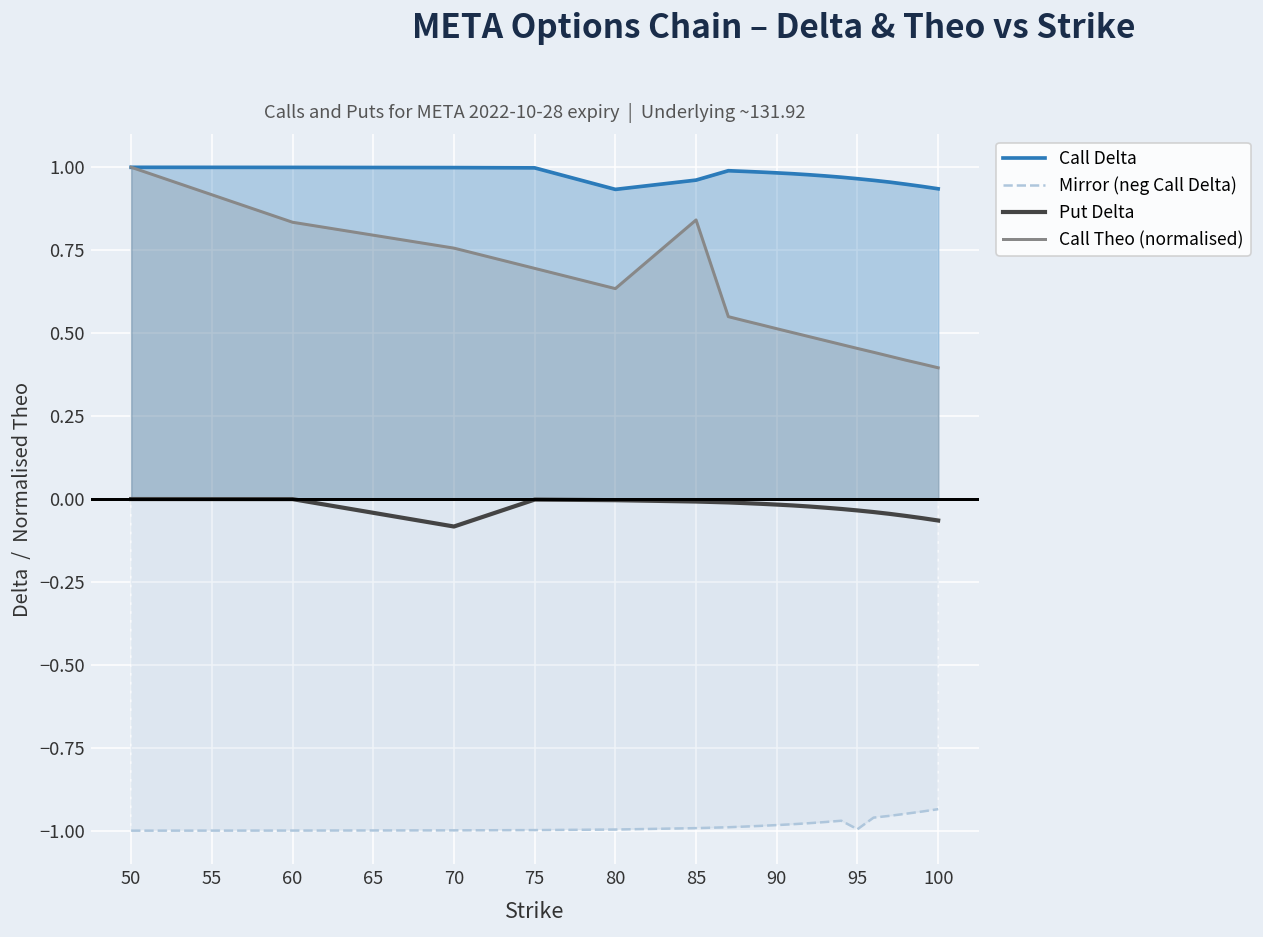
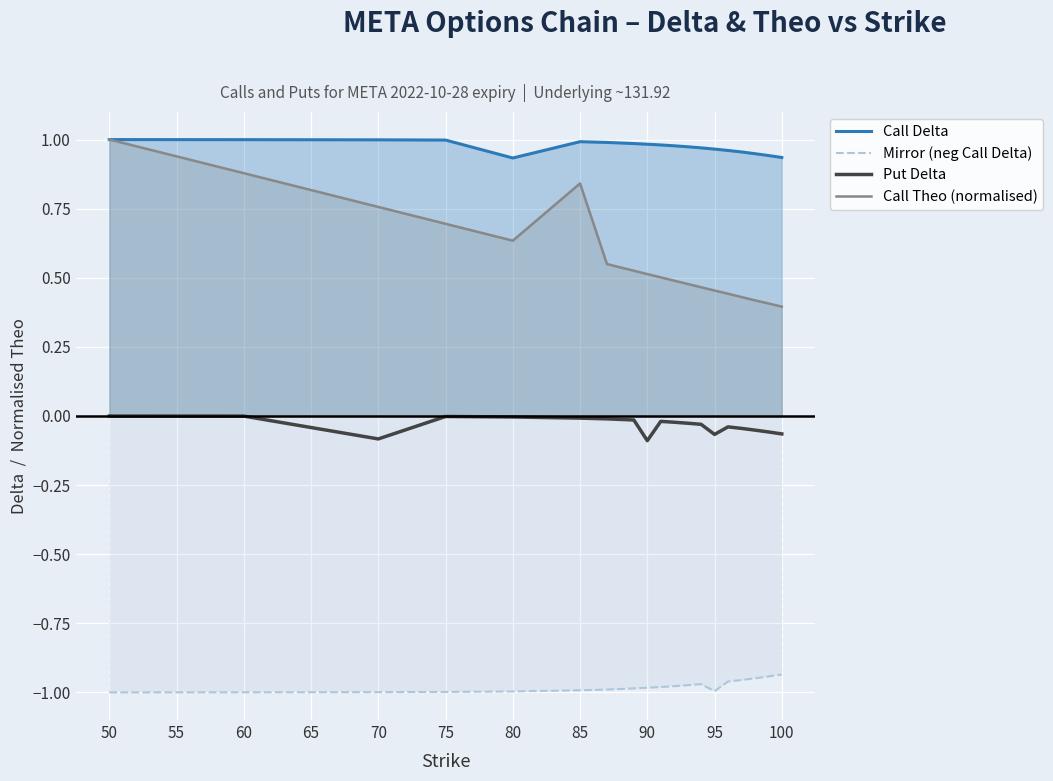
Call Theo (normalised), 60: 0.83 -> 0.88
Call Delta, 85: 0.96 -> 0.99
Put Delta, 90: -0.02 -> -0.09
Put Delta, 95: -0.03 -> -0.07
